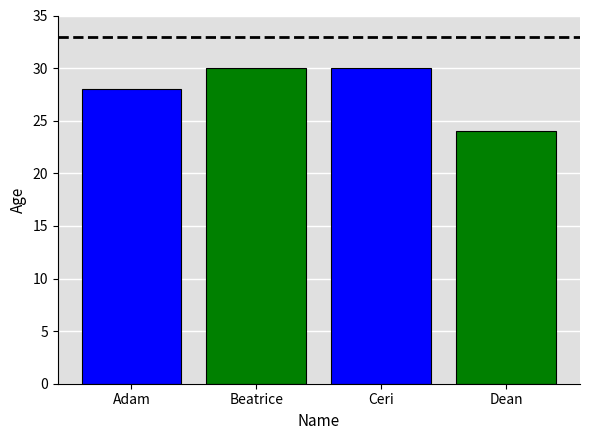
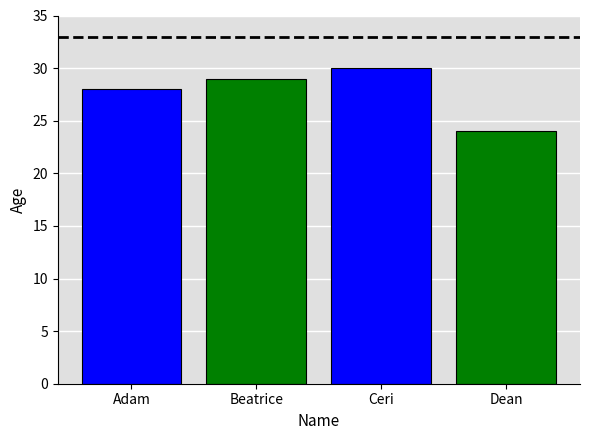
Beatrice: 30 -> 29
